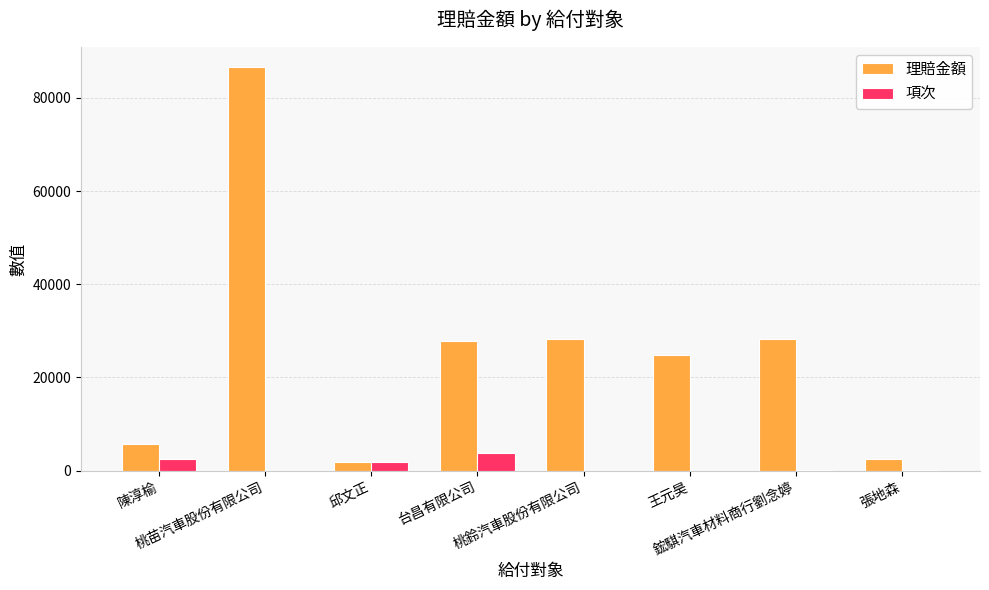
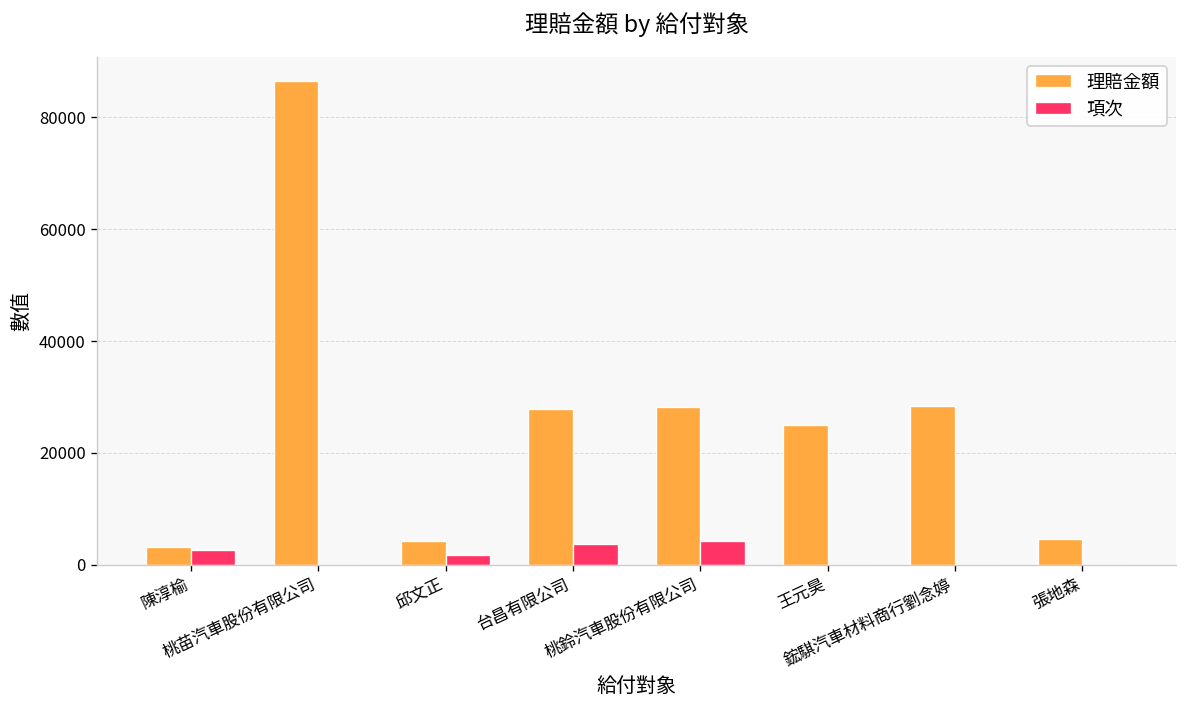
理賠金額, 陳淳榆: 6000 -> 3000
理賠金額, 邱文正: 2000 -> 4000
項次, 桃鈴汽車股份有限公司: 0 -> 4000
理賠金額, 張地森: 2000 -> 5000
